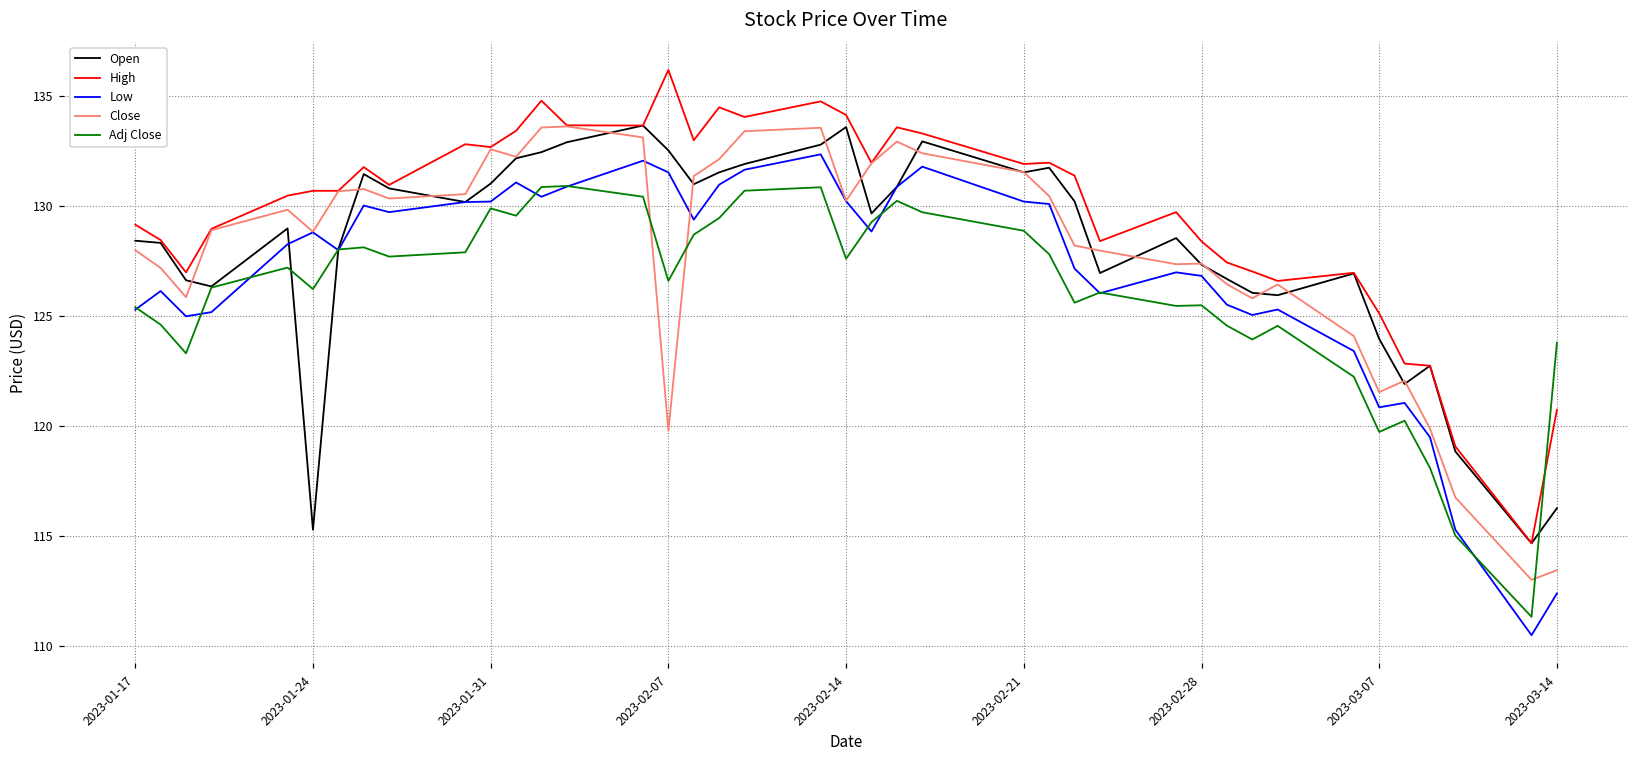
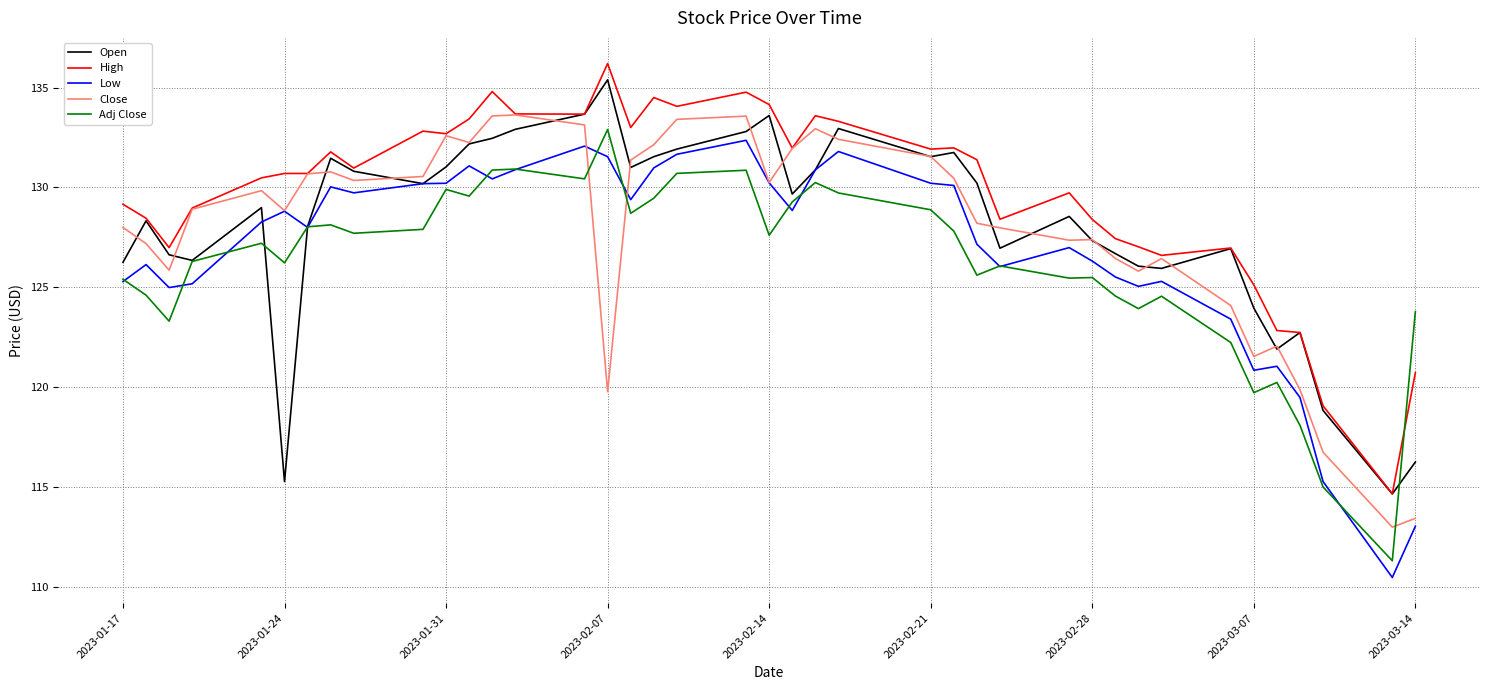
Open, 2023-01-17: 128.4 -> 126.3
Open, 2023-02-07: 132.5 -> 135.4
Adj Close, 2023-02-07: 126.6 -> 132.9
Low, 2023-02-28: 126.8 -> 126.3
Low, 2023-03-14: 112.4 -> 113.0
